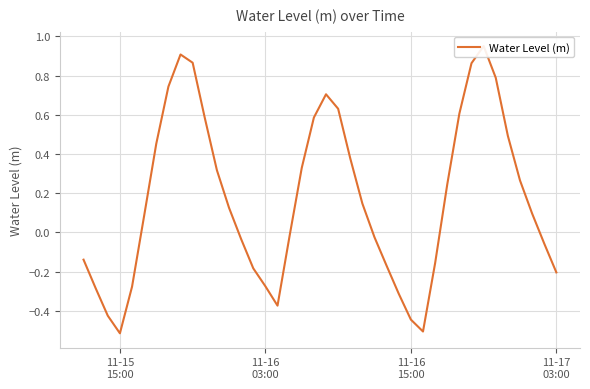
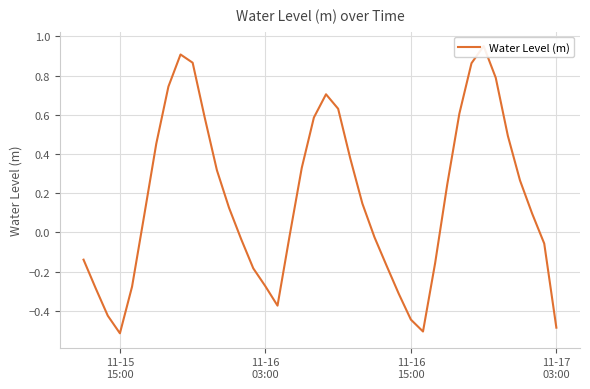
11-17 03:00: -0.20 -> -0.49
